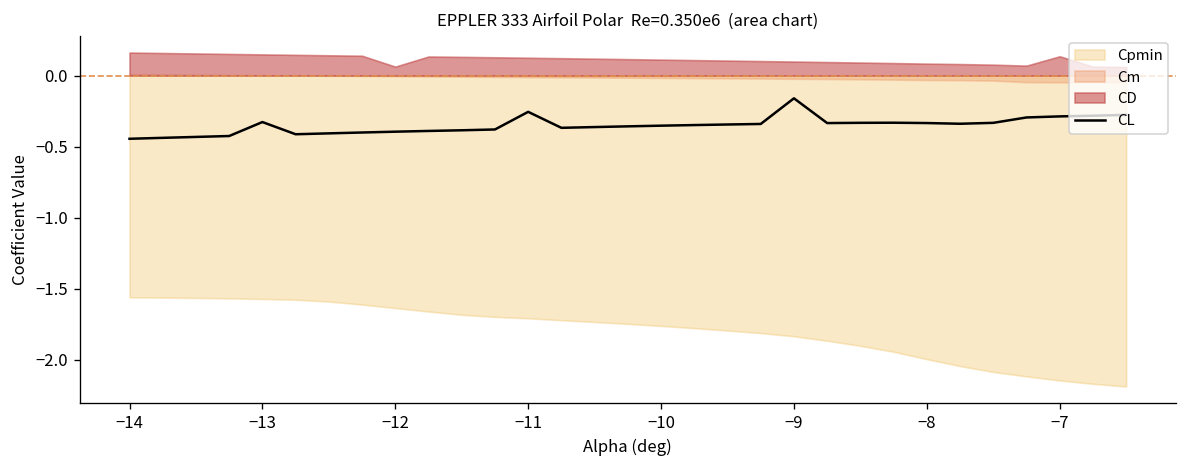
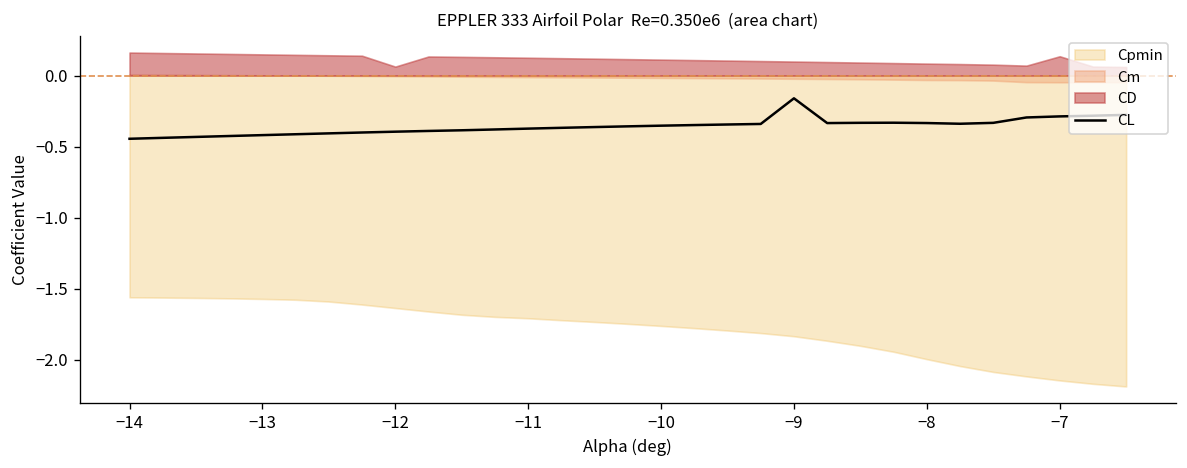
CL, −13: -0.33 -> -0.42
CL, −11: -0.26 -> -0.37
